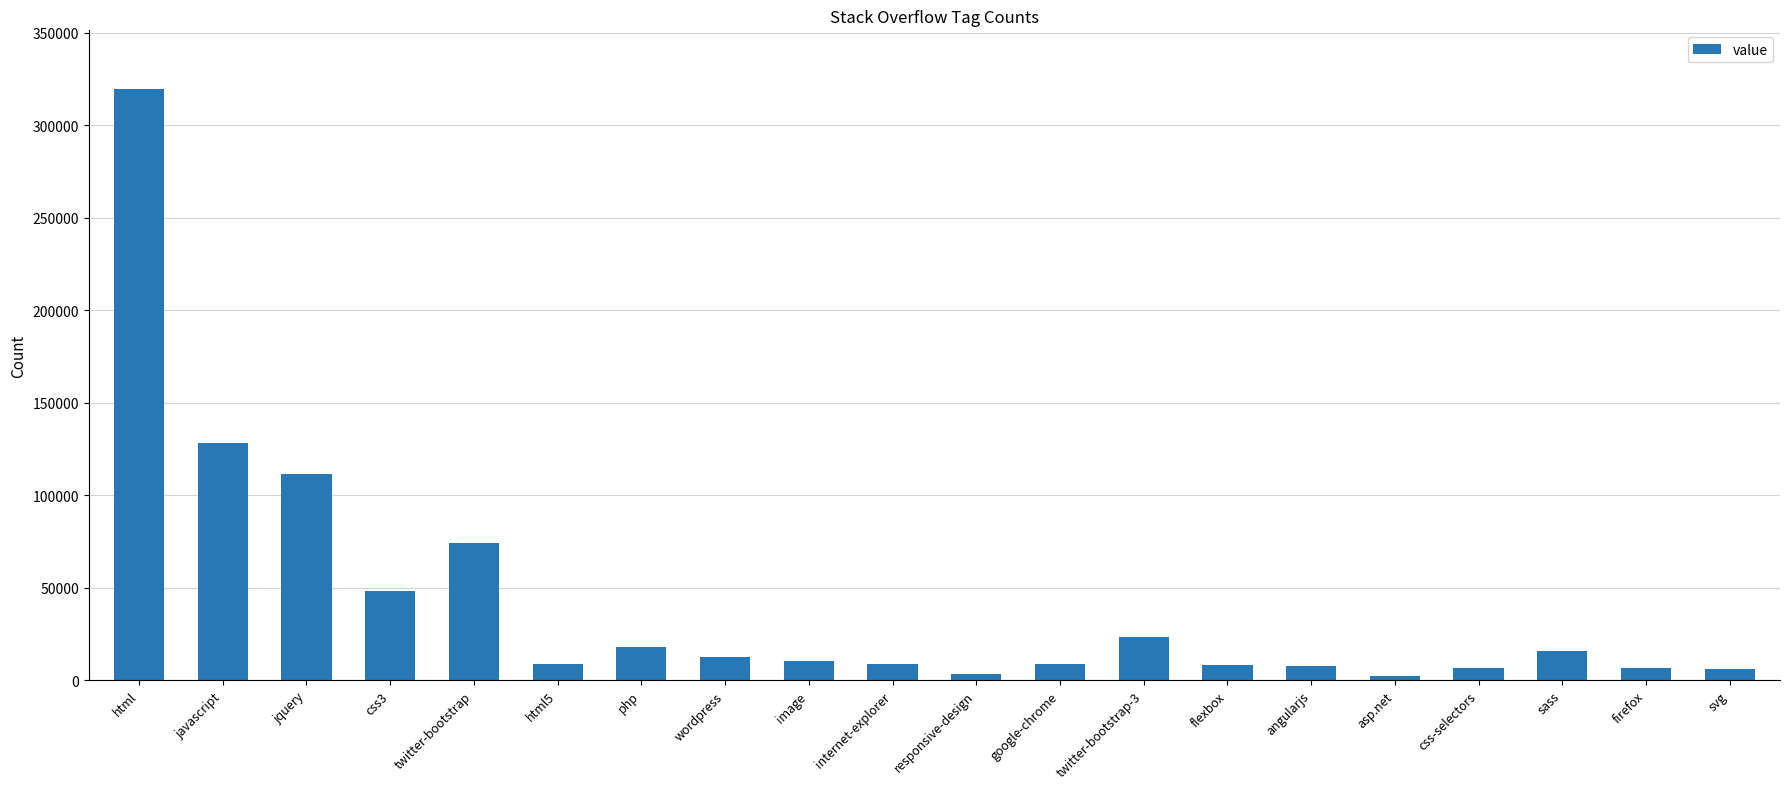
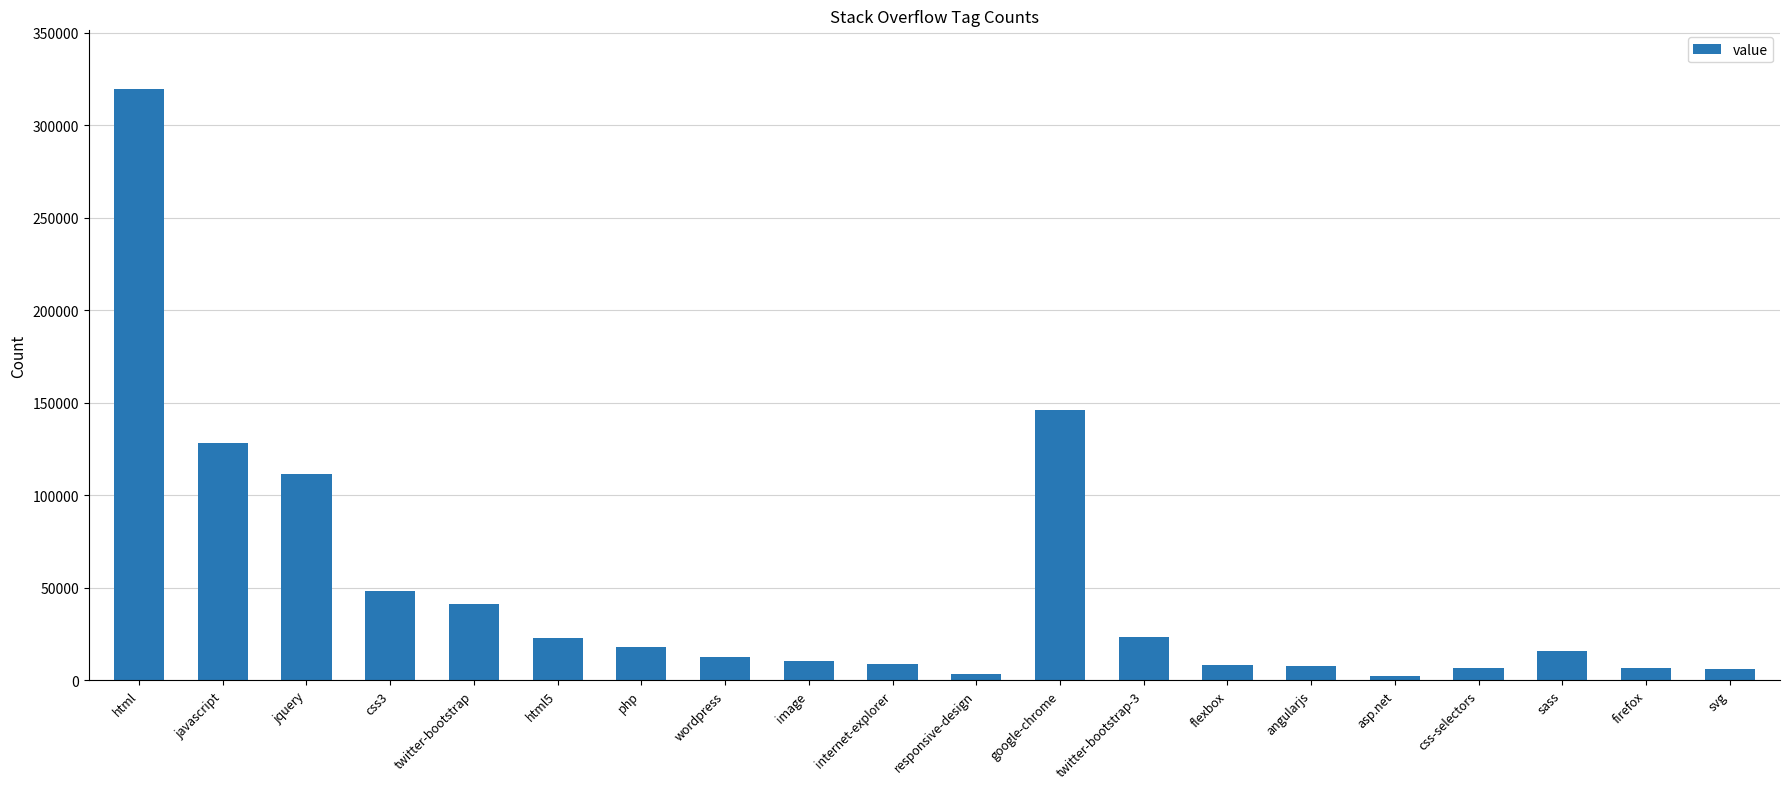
twitter-bootstrap: 74000 -> 41000
html5: 9000 -> 23000
google-chrome: 9000 -> 146000
